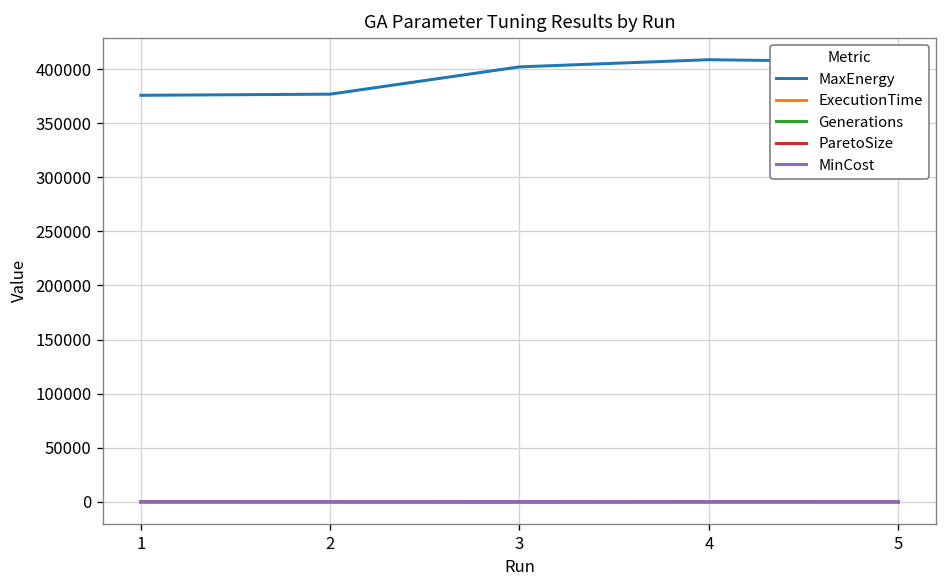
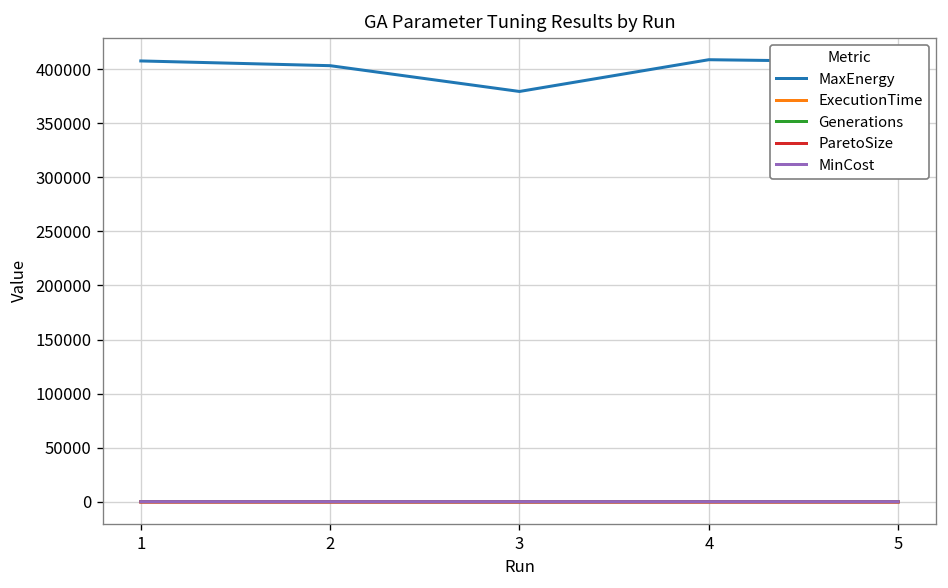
MaxEnergy, 1: 380000 -> 410000
MaxEnergy, 2: 380000 -> 400000
MaxEnergy, 3: 400000 -> 380000
